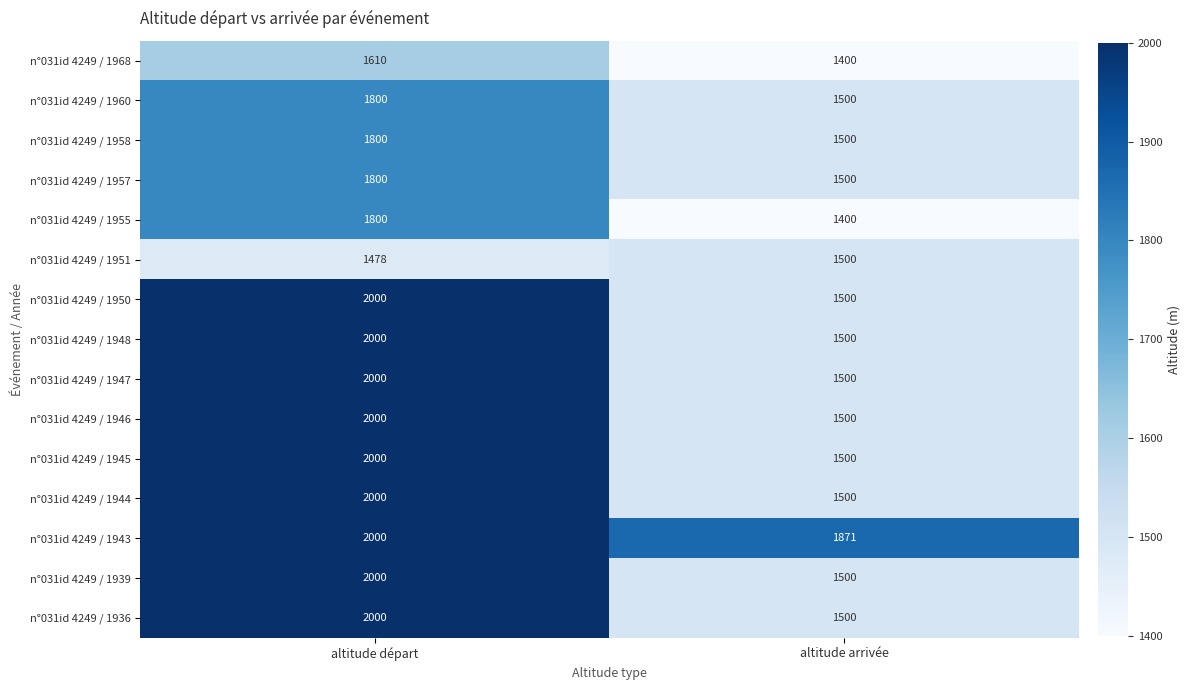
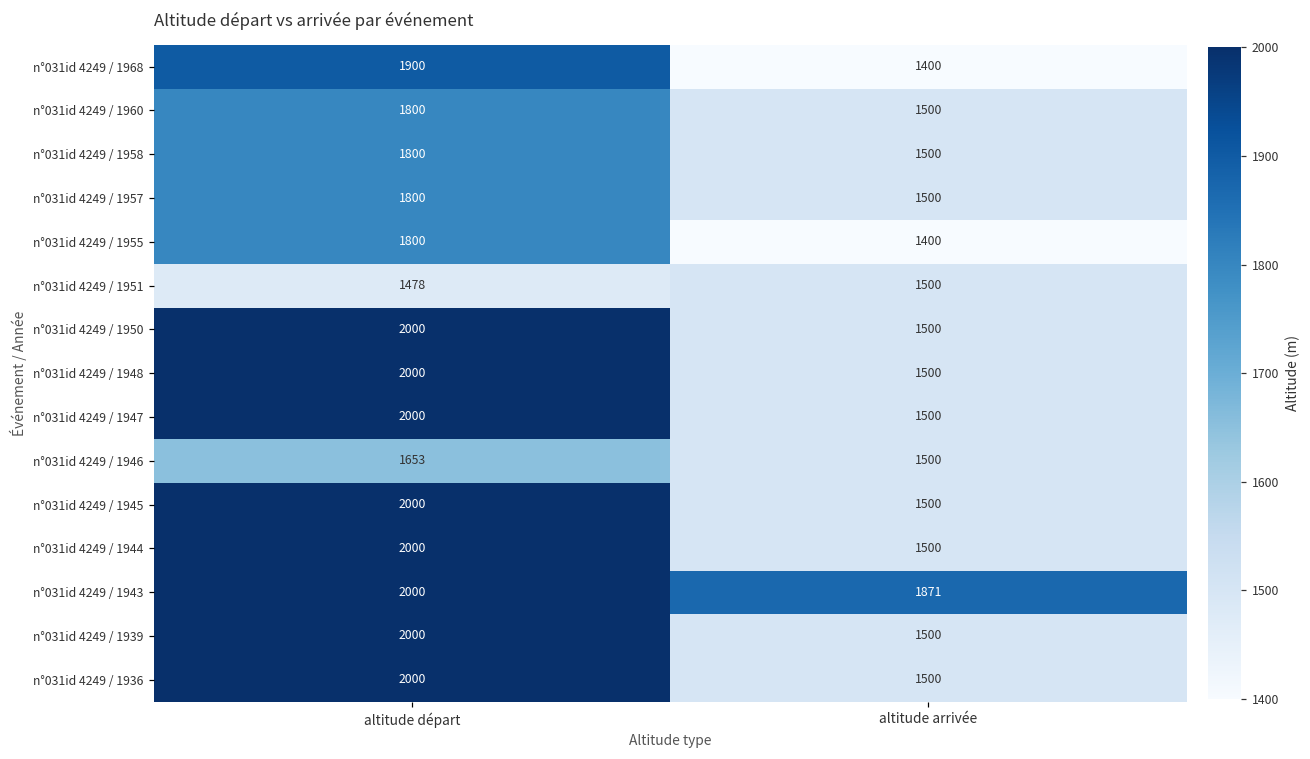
n°031id 4249 / 1968, altitude départ: 1610 -> 1900
n°031id 4249 / 1946, altitude départ: 2000 -> 1653
